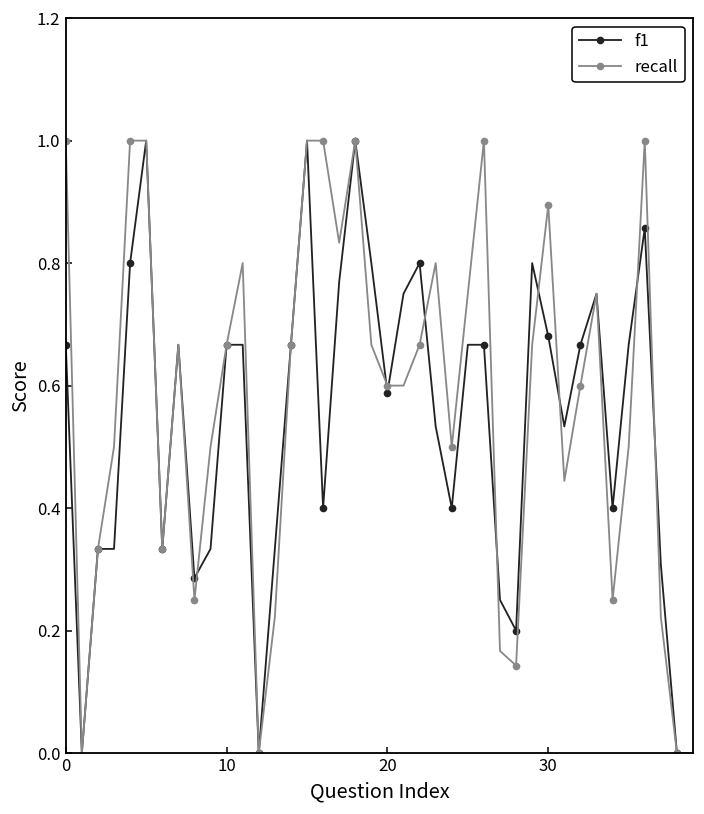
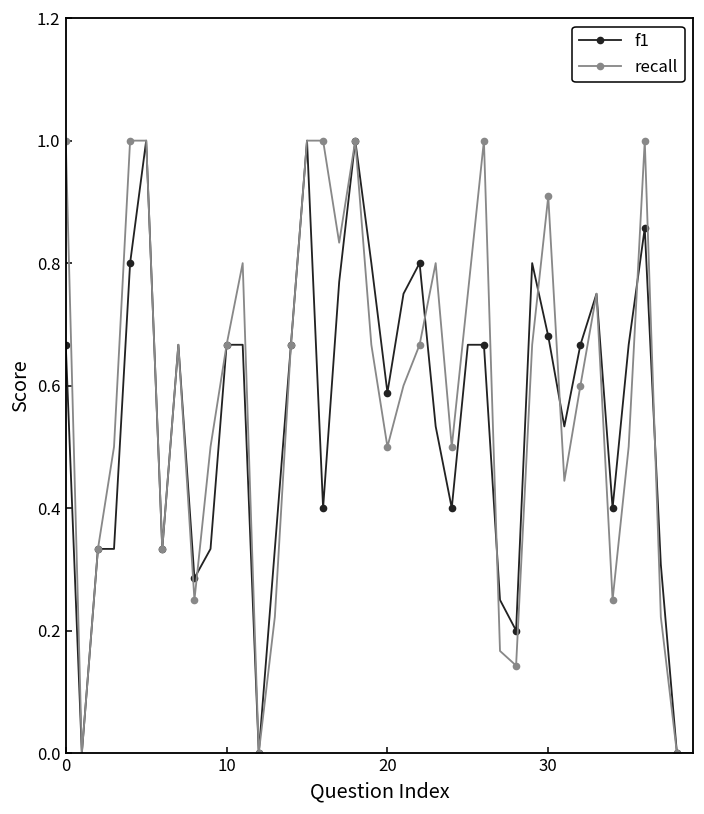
recall, 20: 0.6 -> 0.5
recall, 30: 0.89 -> 0.91
